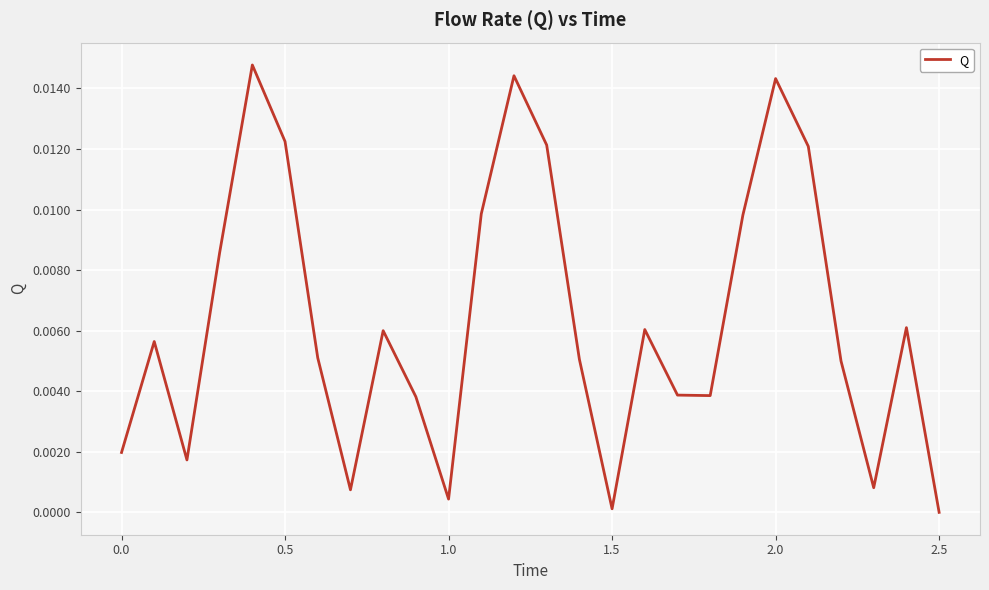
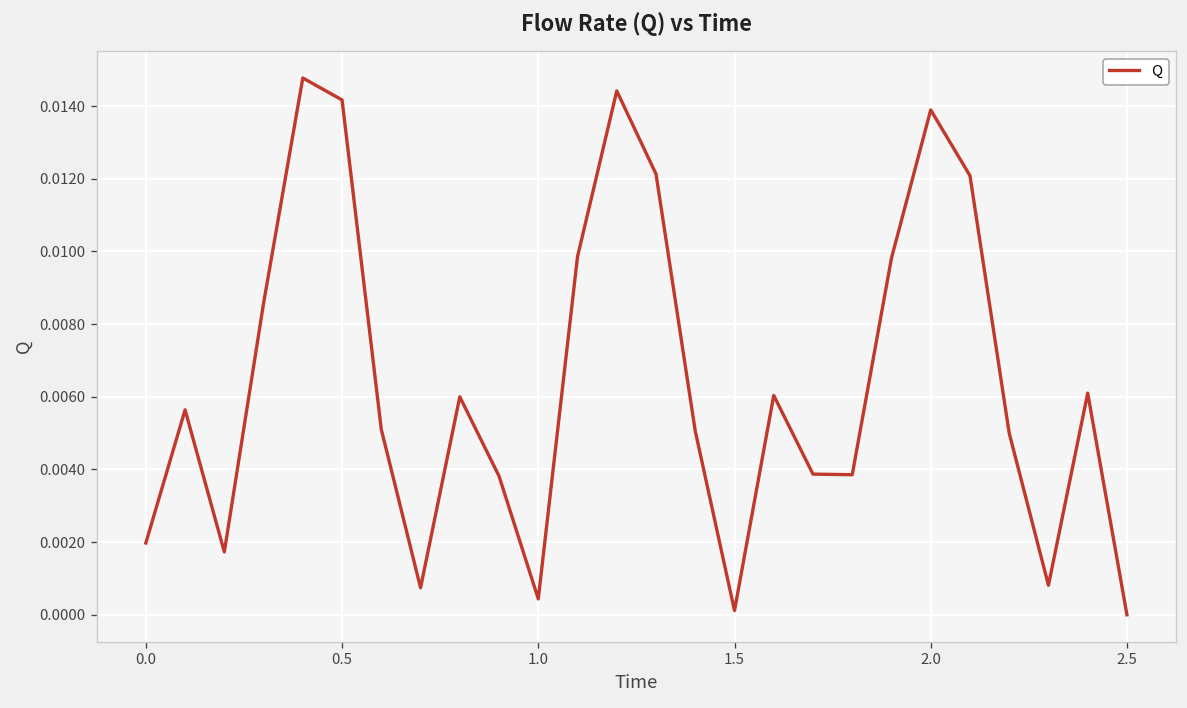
0.5: 0.0122 -> 0.0142
2.0: 0.0143 -> 0.0139
